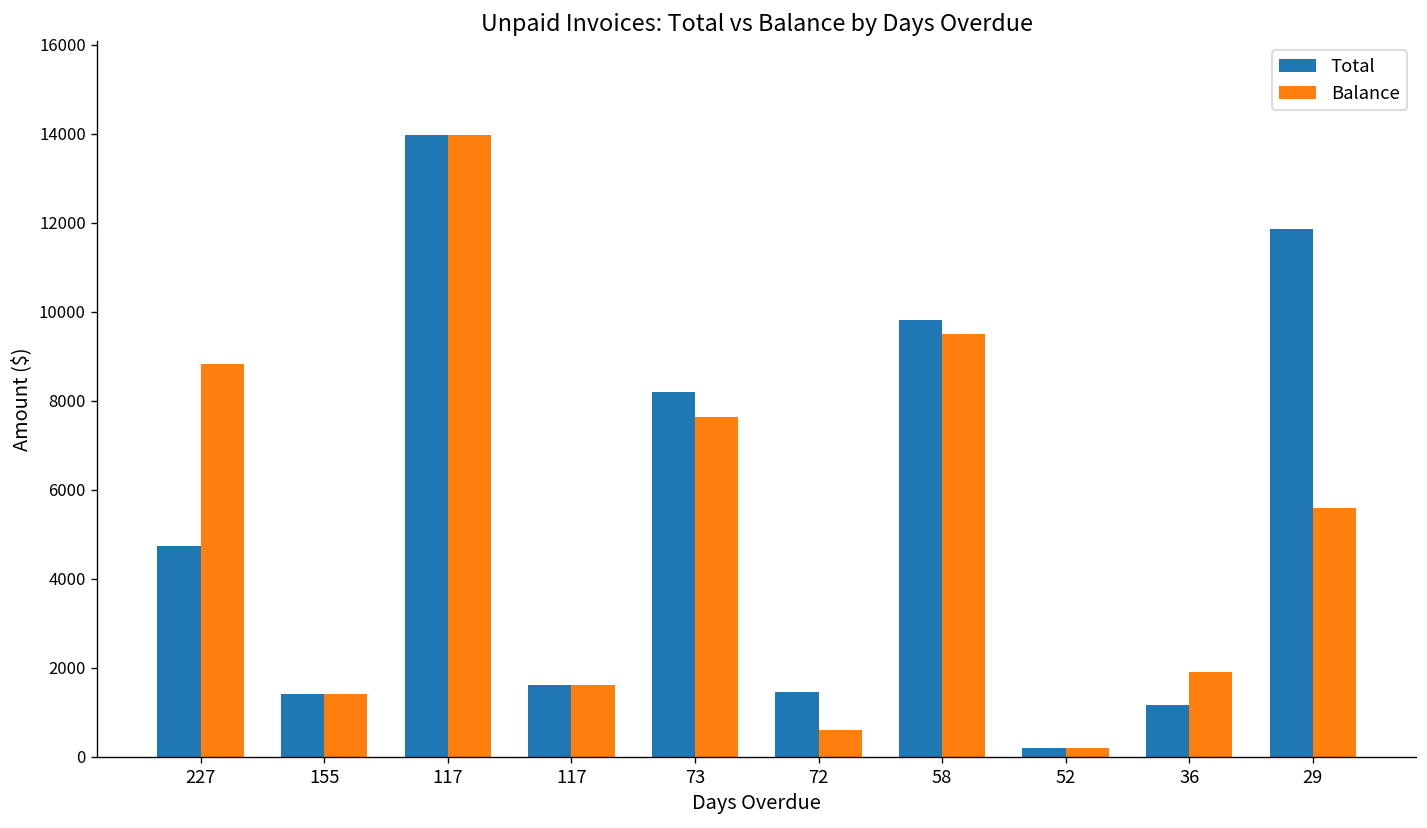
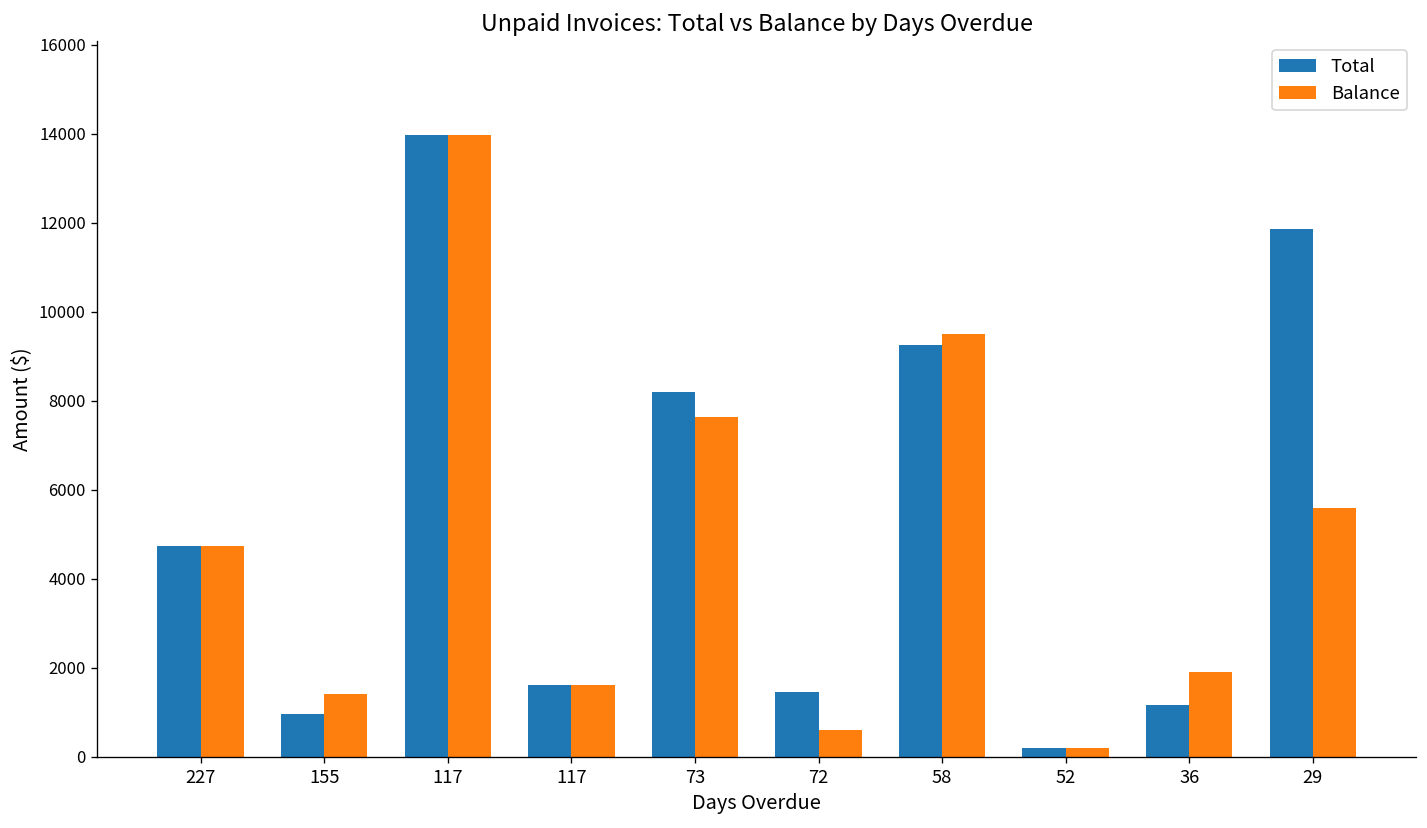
Balance, 227: 8800 -> 4700
Total, 155: 1400 -> 1000
Total, 58: 9800 -> 9300
